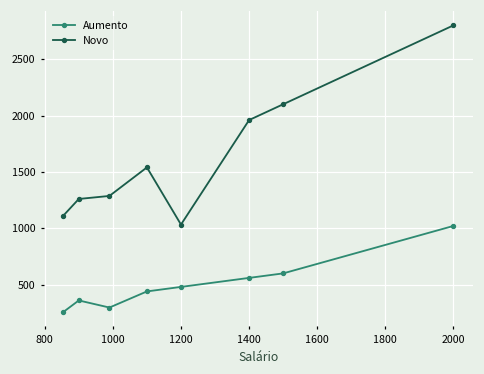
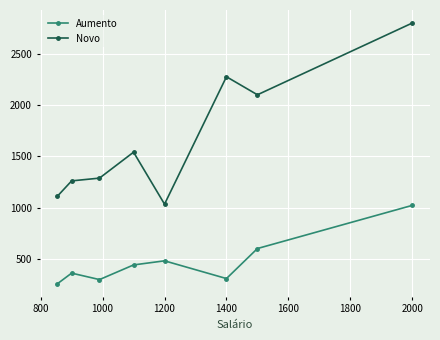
Aumento, 1400: 560 -> 310
Novo, 1400: 1960 -> 2280
